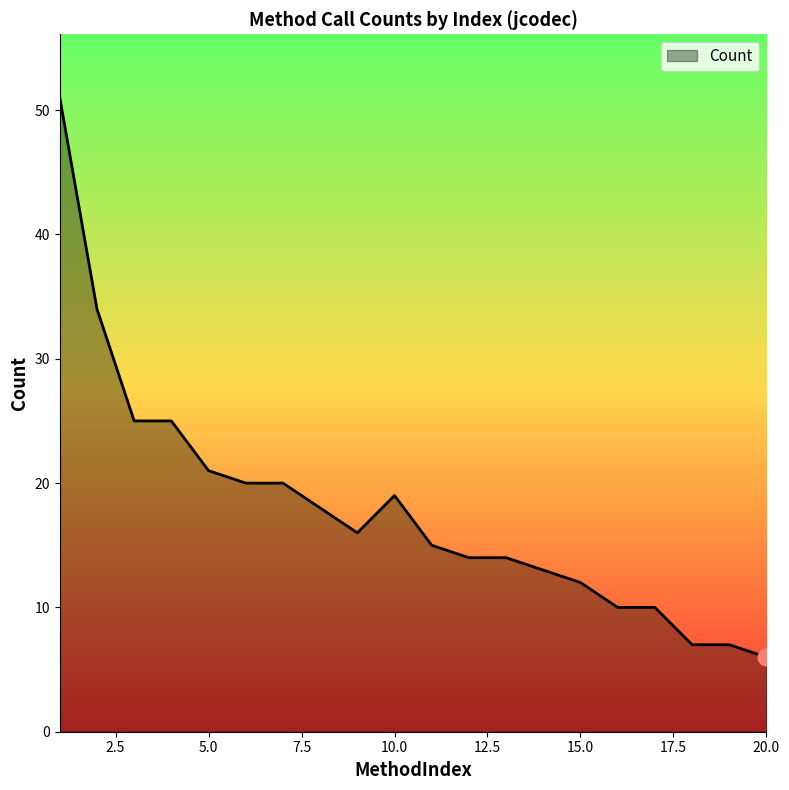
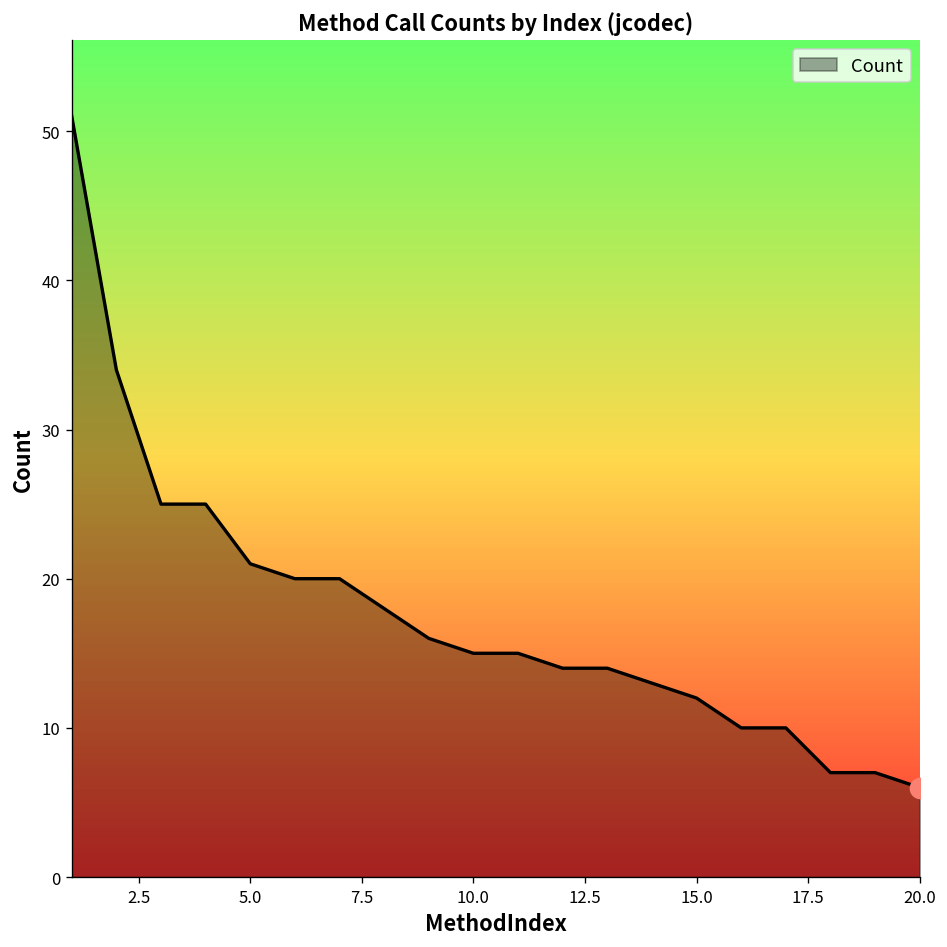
Count, 10.0: 19 -> 15
